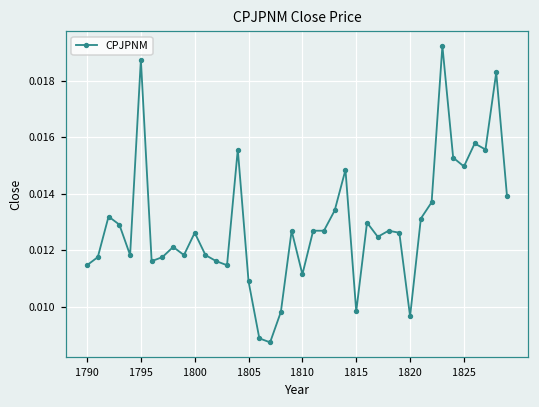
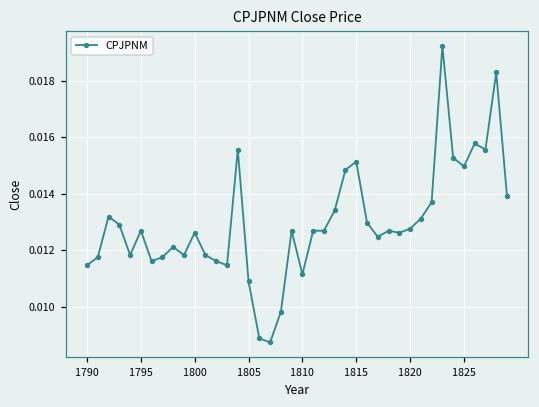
1795: 0.0187 -> 0.0127
1815: 0.0098 -> 0.0151
1820: 0.0097 -> 0.0128
